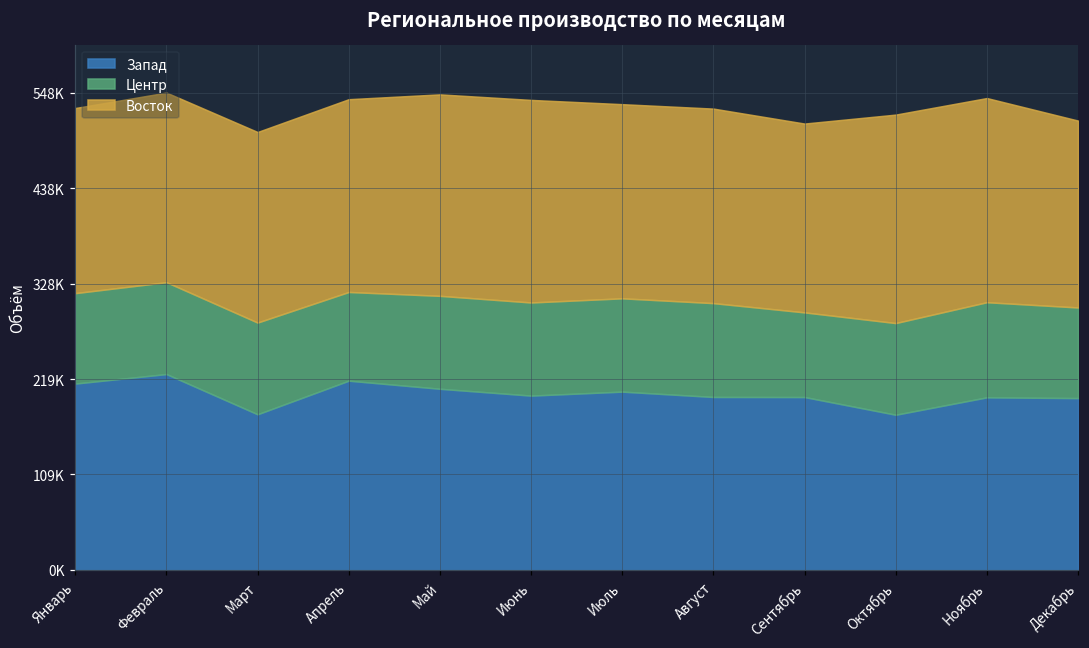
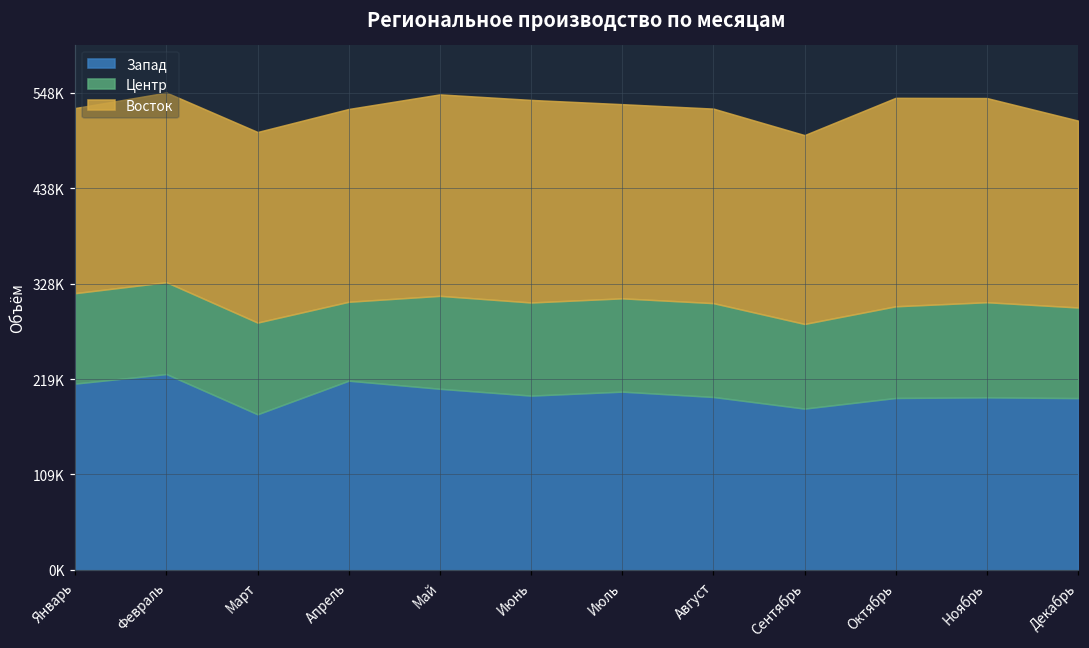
Центр, Апрель: 100000 -> 90000
Запад, Сентябрь: 200000 -> 190000
Запад, Октябрь: 180000 -> 200000
